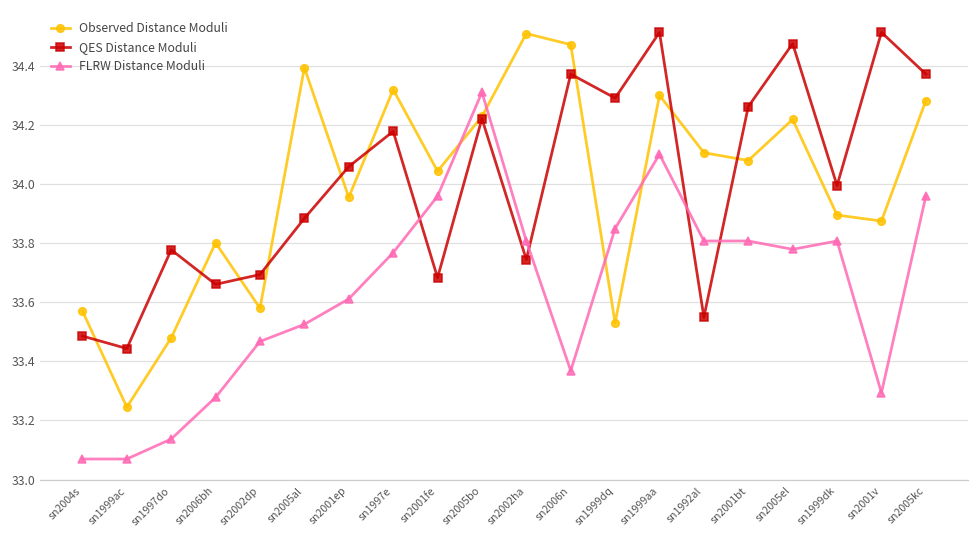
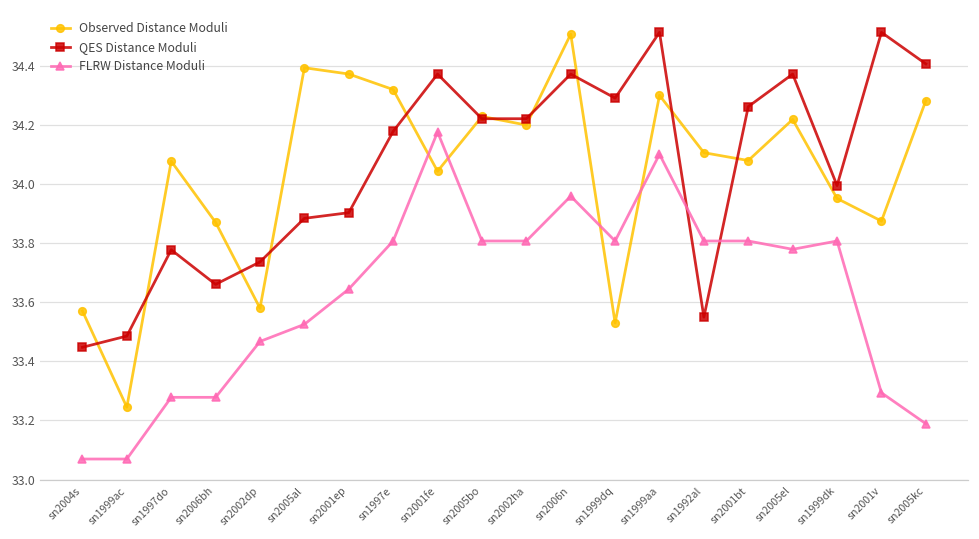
QES Distance Moduli, sn2004s: 33.49 -> 33.45
QES Distance Moduli, sn1999ac: 33.44 -> 33.49
Observed Distance Moduli, sn1997do: 33.48 -> 34.08
FLRW Distance Moduli, sn1997do: 33.14 -> 33.28
Observed Distance Moduli, sn2006bh: 33.80 -> 33.87
QES Distance Moduli, sn2002dp: 33.69 -> 33.74
Observed Distance Moduli, sn2001ep: 33.95 -> 34.37
QES Distance Moduli, sn2001ep: 34.06 -> 33.90
FLRW Distance Moduli, sn2001ep: 33.61 -> 33.64
FLRW Distance Moduli, sn1997e: 33.77 -> 33.81
QES Distance Moduli, sn2001fe: 33.68 -> 34.37
FLRW Distance Moduli, sn2001fe: 33.96 -> 34.18
FLRW Distance Moduli, sn2005bo: 34.31 -> 33.81
Observed Distance Moduli, sn2002ha: 34.51 -> 34.20
QES Distance Moduli, sn2002ha: 33.74 -> 34.22
Observed Distance Moduli, sn2006n: 34.47 -> 34.51
FLRW Distance Moduli, sn2006n: 33.37 -> 33.96
FLRW Distance Moduli, sn1999dq: 33.85 -> 33.81
QES Distance Moduli, sn2005el: 34.47 -> 34.37
Observed Distance Moduli, sn1999dk: 33.89 -> 33.95
QES Distance Moduli, sn2005kc: 34.37 -> 34.41
FLRW Distance Moduli, sn2005kc: 33.96 -> 33.19
